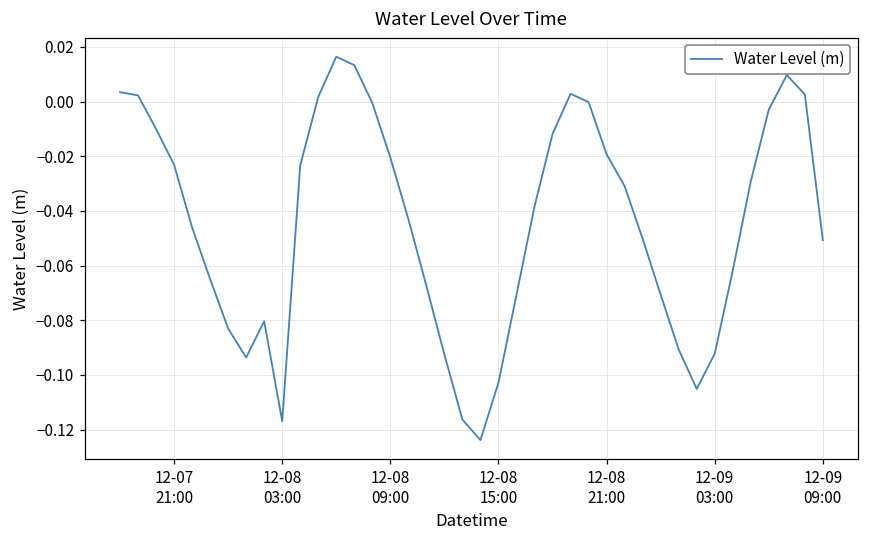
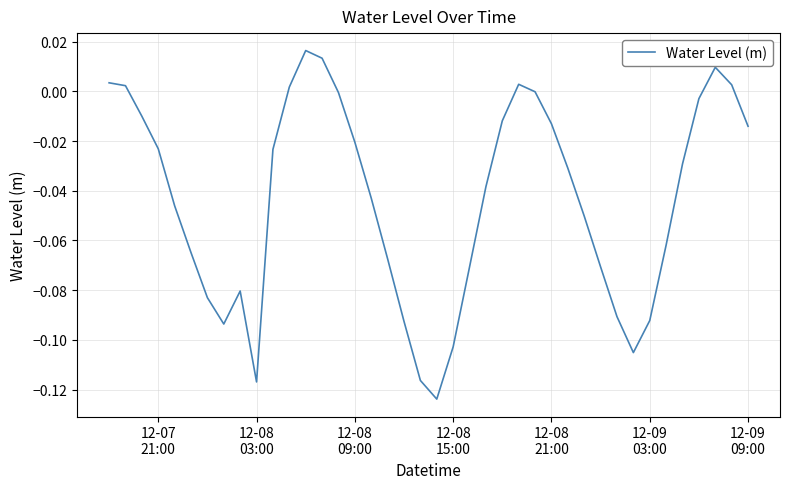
12-08 21:00: -0.019 -> -0.013
12-09 09:00: -0.051 -> -0.014
